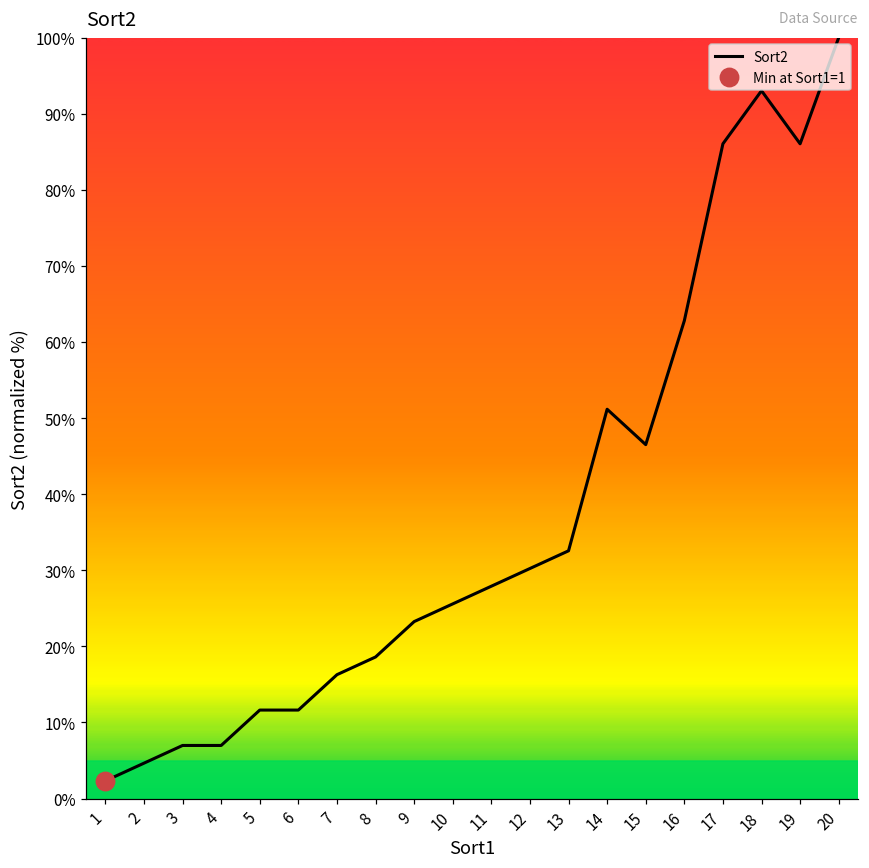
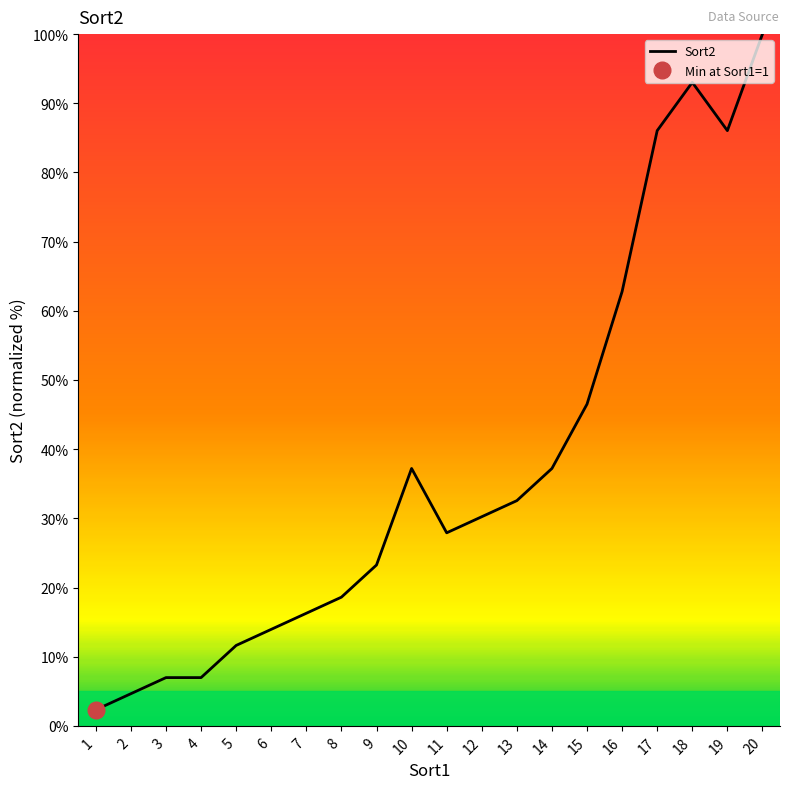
Sort2, 6: 12% -> 14%
Sort2, 10: 26% -> 37%
Sort2, 14: 51% -> 37%
